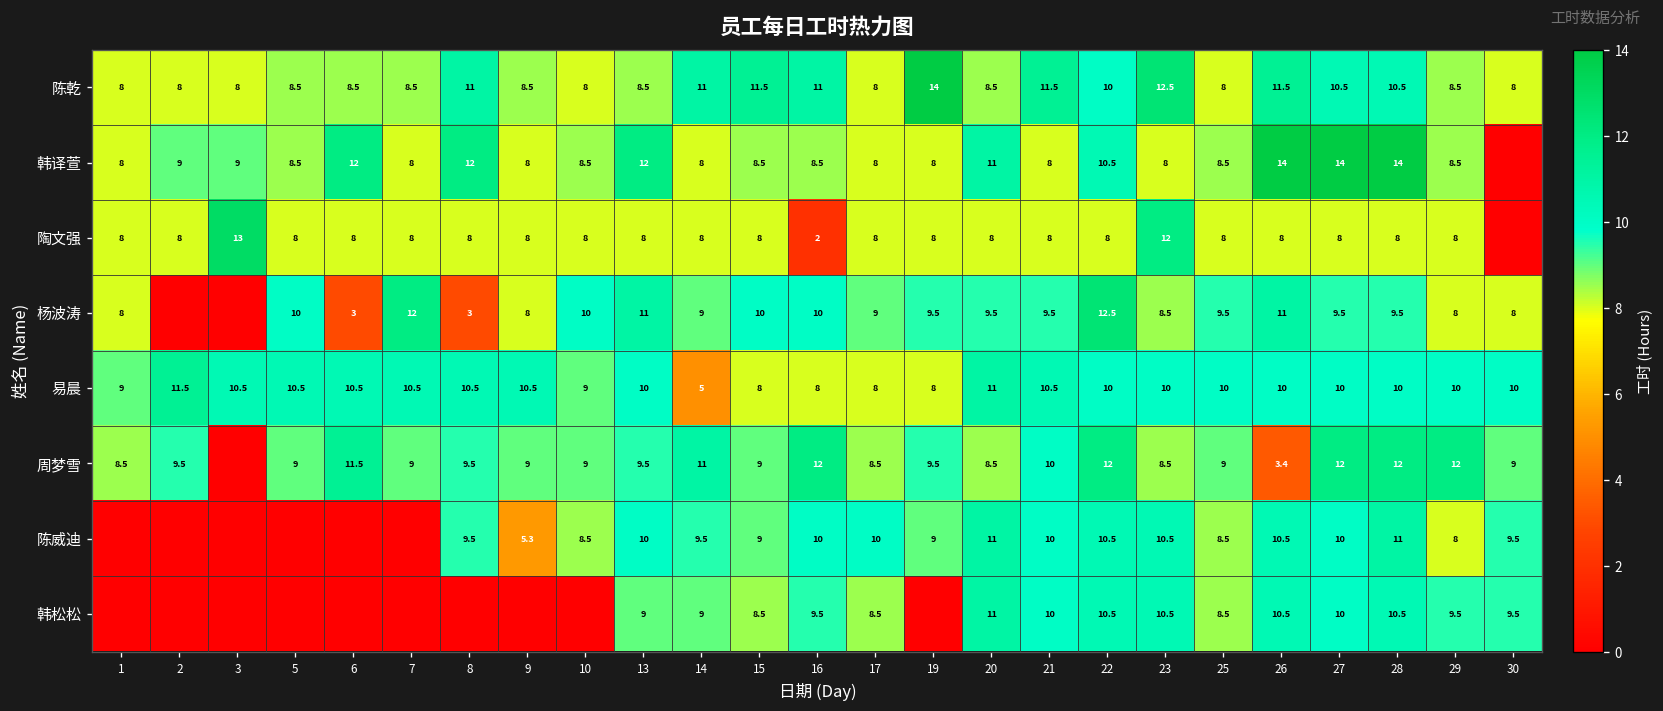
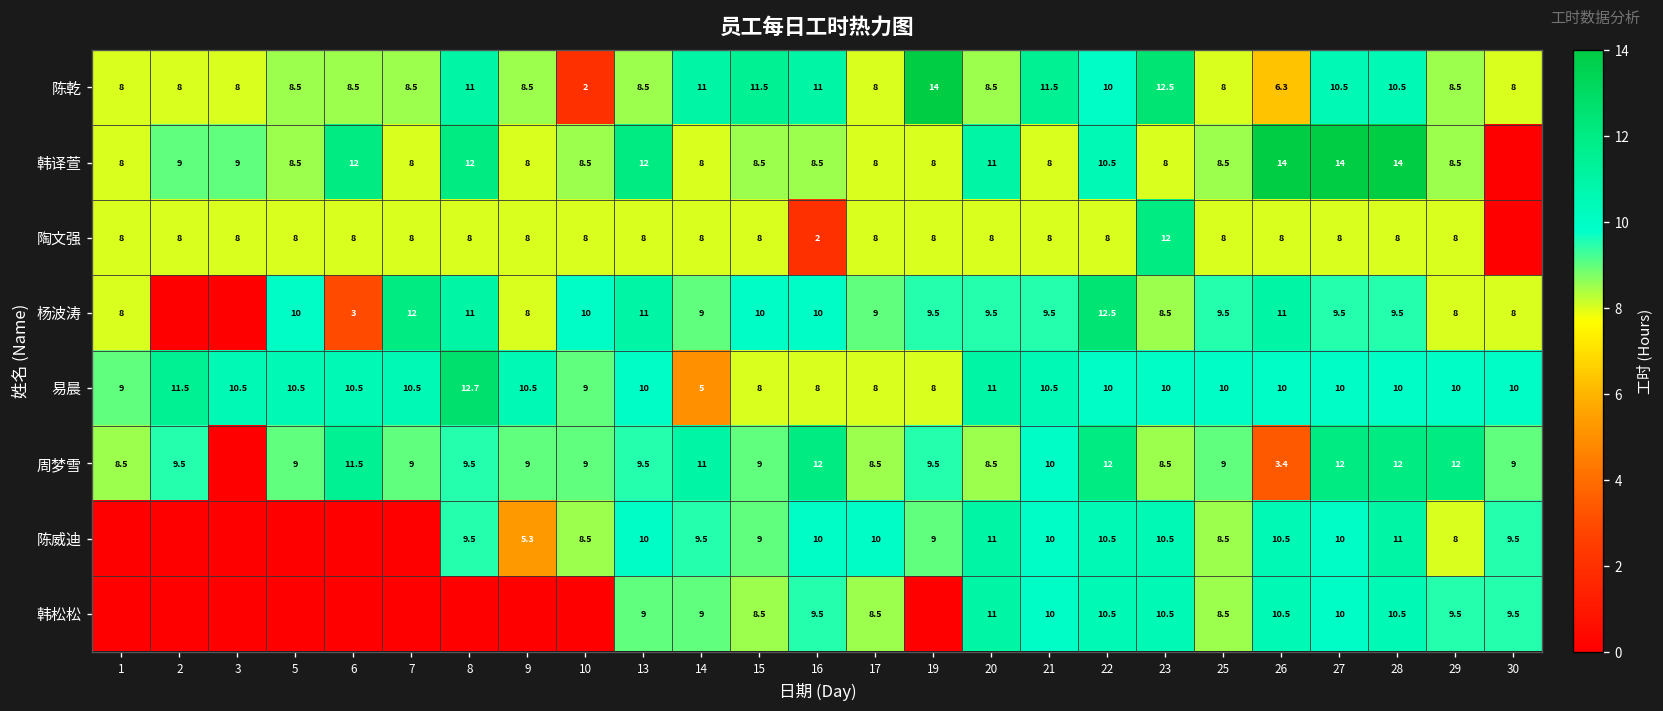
陈乾, 10: 8 -> 2
陈乾, 26: 11.5 -> 6.3
陶文强, 3: 13 -> 8
杨波涛, 8: 3 -> 11
易晨, 8: 10.5 -> 12.7
